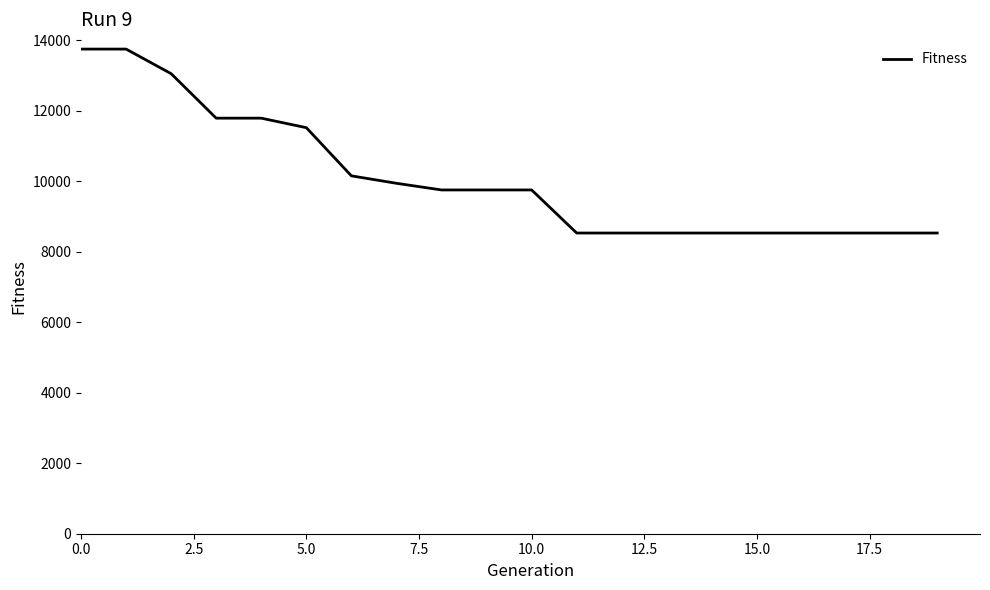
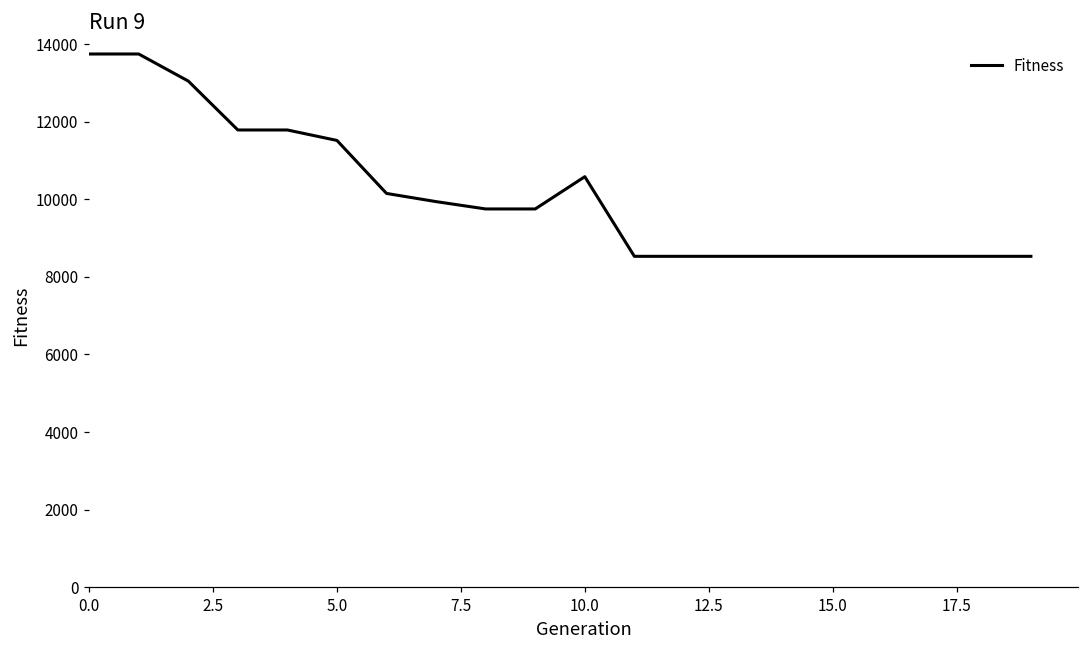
10.0: 9800 -> 10600
